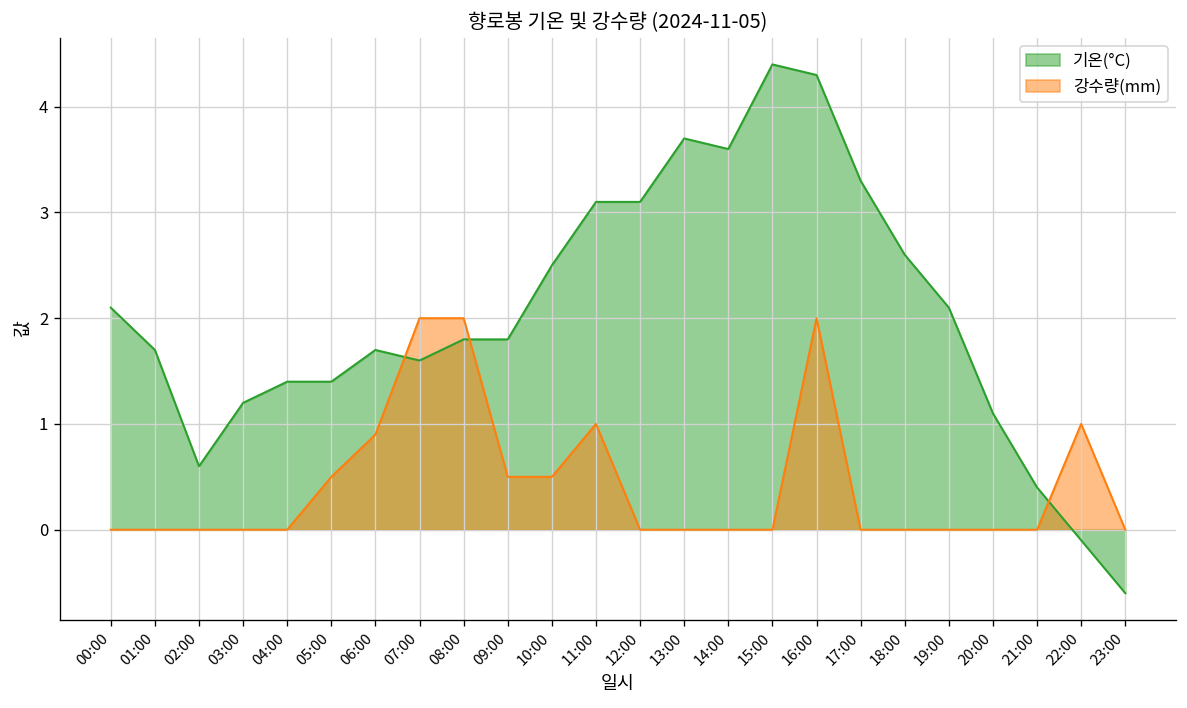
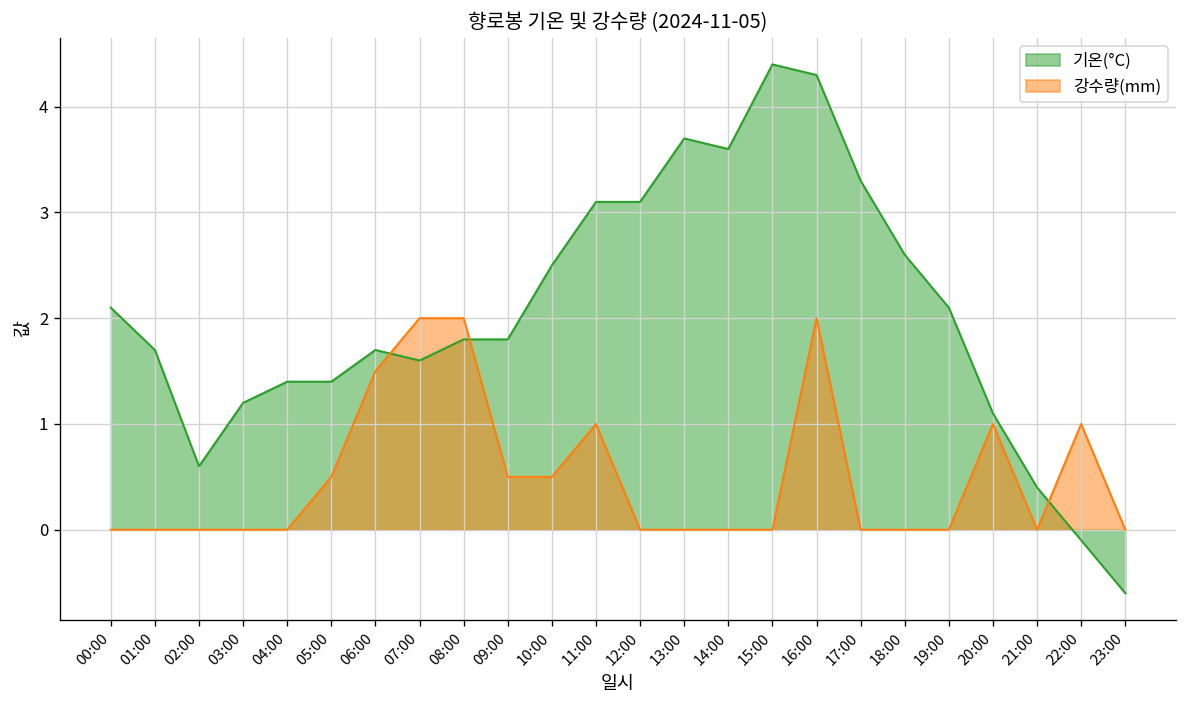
강수량(mm), 06:00: 0.9 -> 1.5
강수량(mm), 20:00: 0 -> 1
